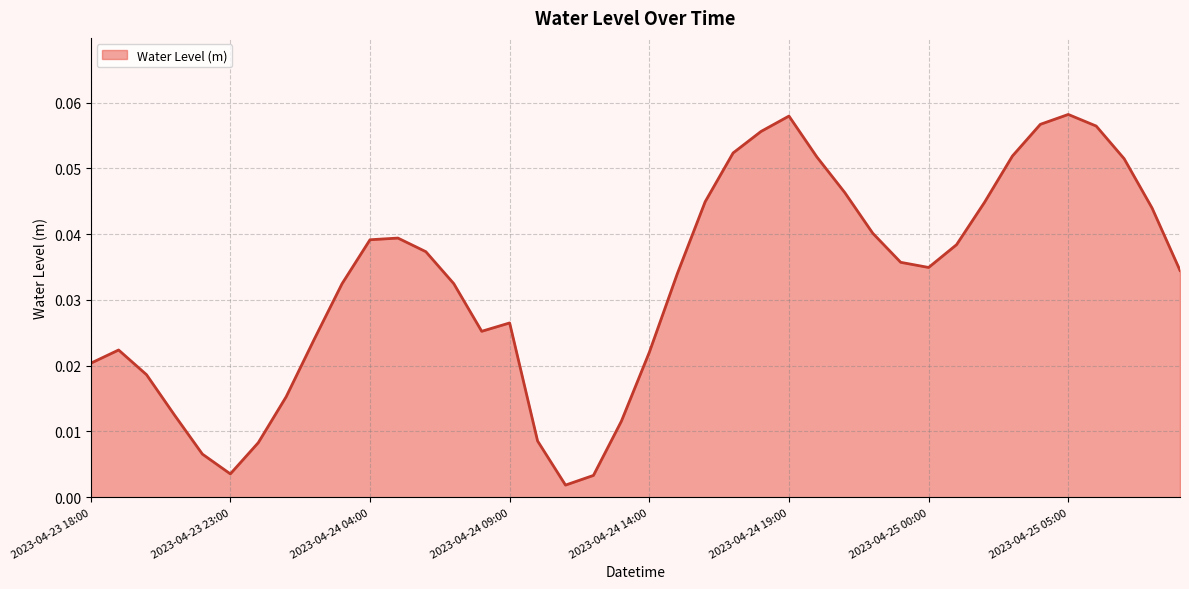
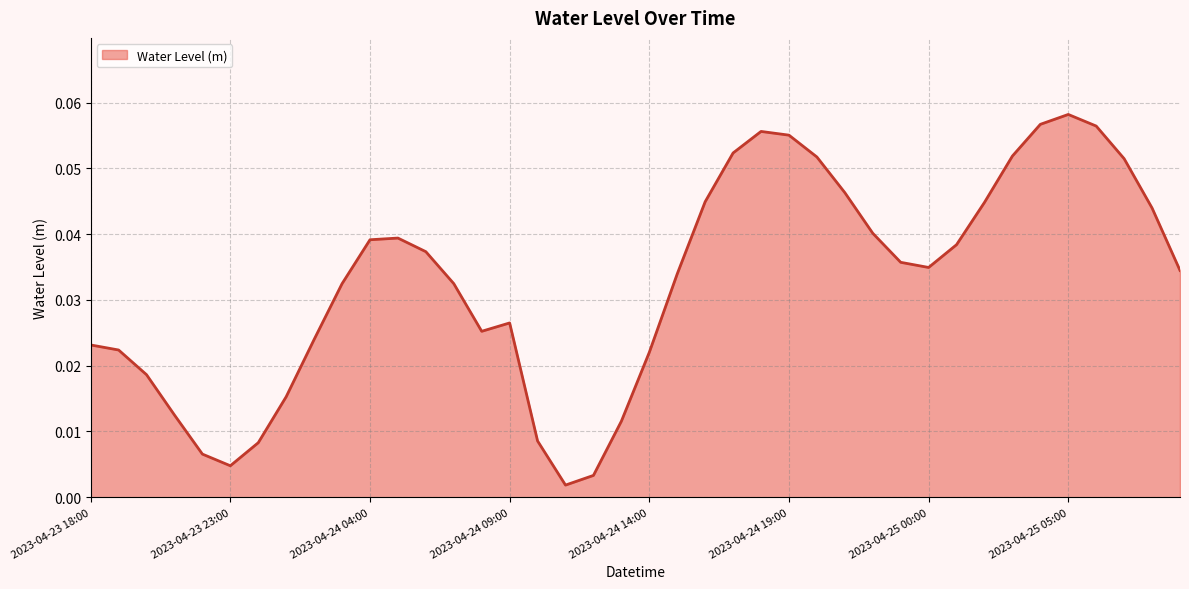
2023-04-23 18:00: 0.020 -> 0.023
2023-04-23 23:00: 0.004 -> 0.005
2023-04-24 19:00: 0.058 -> 0.055
